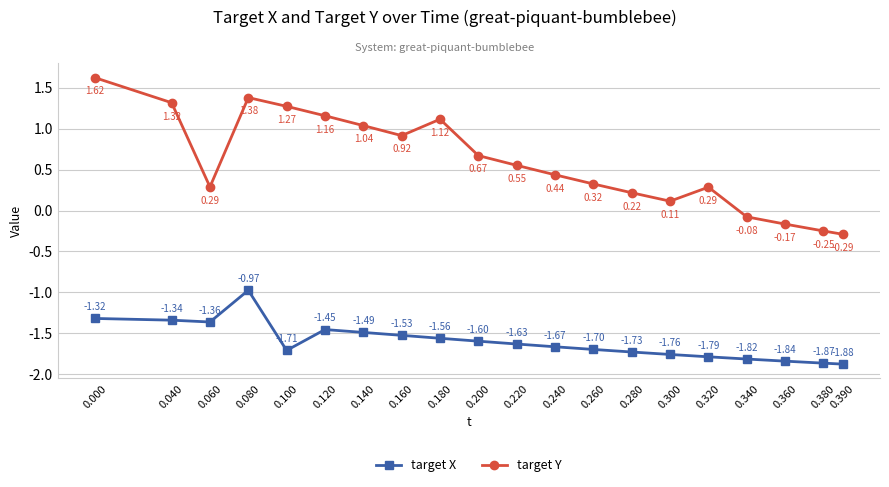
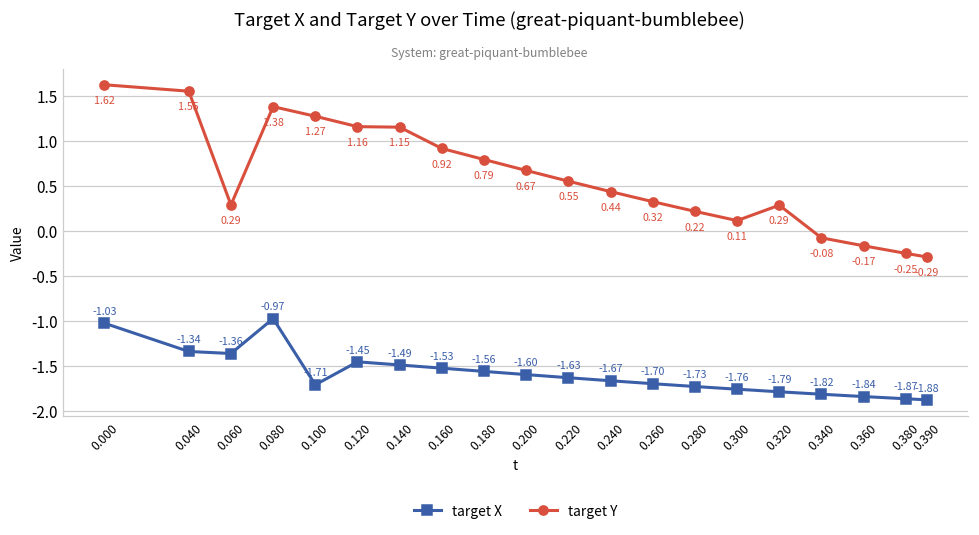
target X, 0.000: -1.32 -> -1.03
target Y, 0.040: 1.32 -> 1.55
target Y, 0.140: 1.04 -> 1.15
target Y, 0.180: 1.12 -> 0.79
